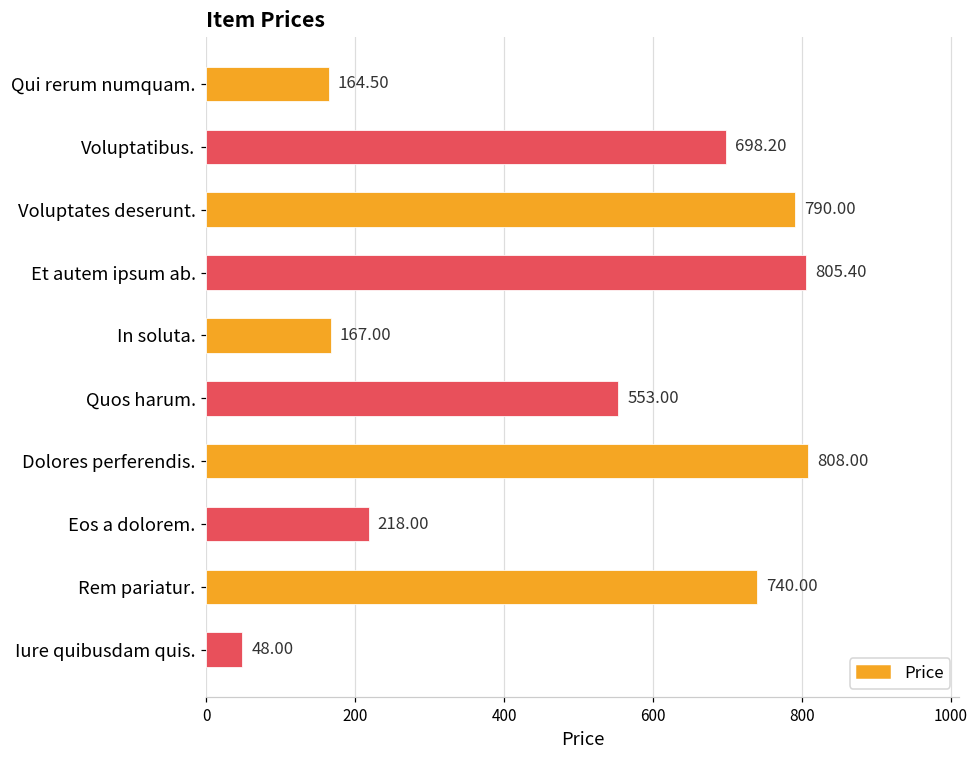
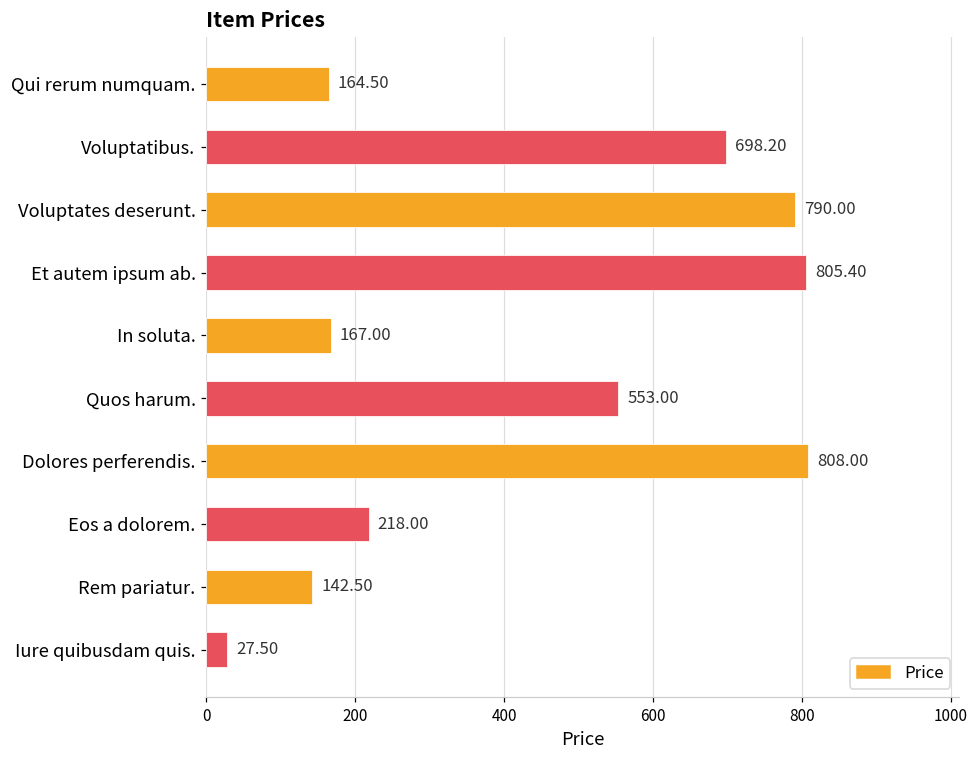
Rem pariatur.: 740.00 -> 142.50
Iure quibusdam quis.: 48.00 -> 27.50
